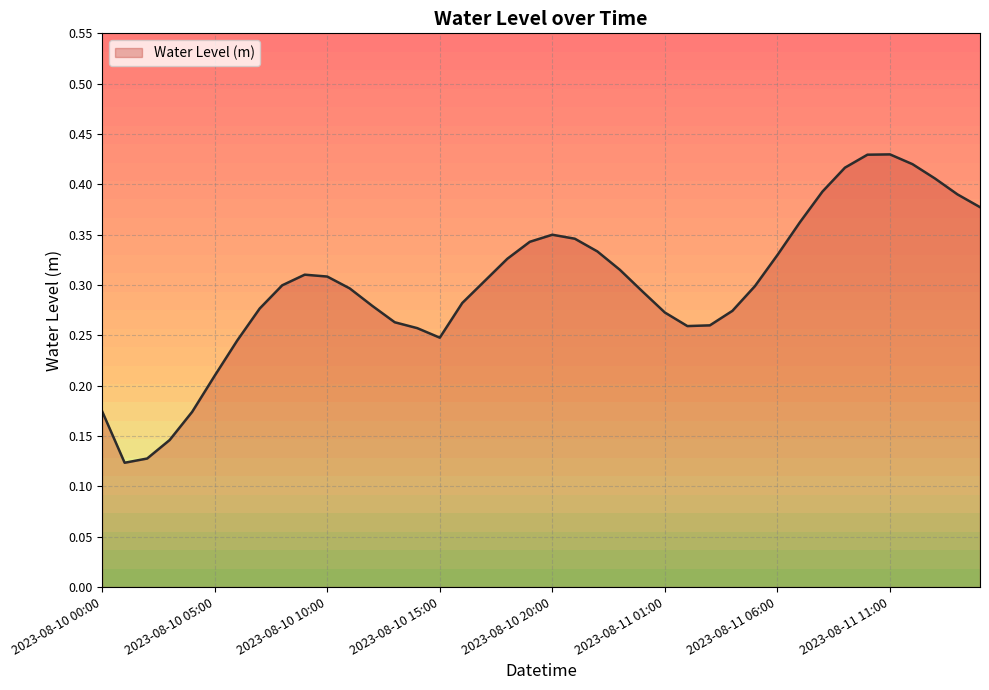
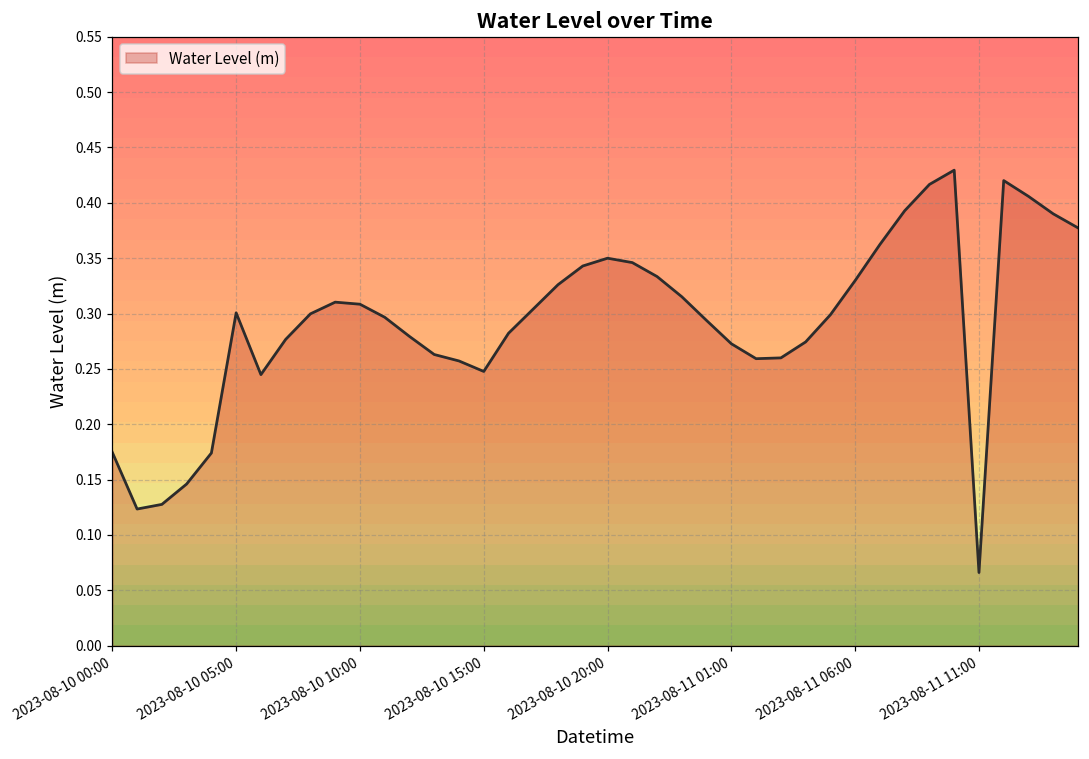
Water Level (m), 2023-08-10 05:00: 0.210 -> 0.301
Water Level (m), 2023-08-11 11:00: 0.430 -> 0.066
